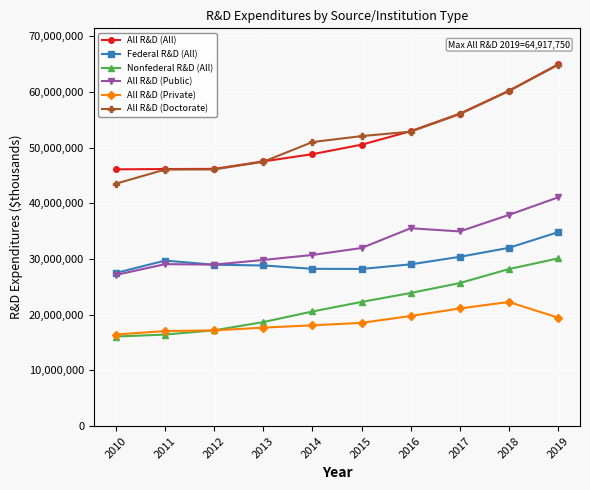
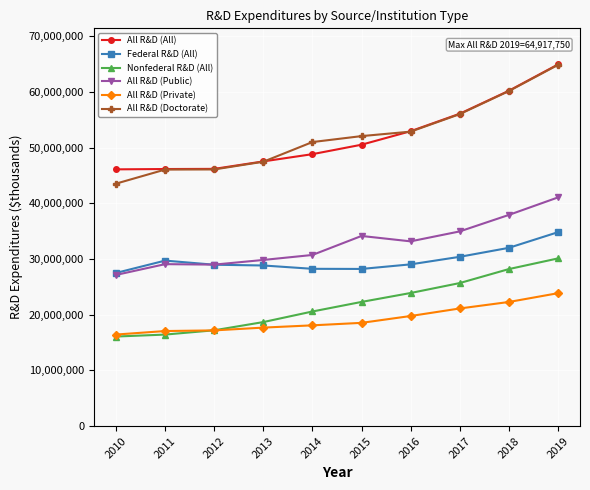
All R&D (Public), 2015: 32,000,000 -> 34,000,000
All R&D (Public), 2016: 36,000,000 -> 33,000,000
All R&D (Private), 2019: 19,000,000 -> 24,000,000
